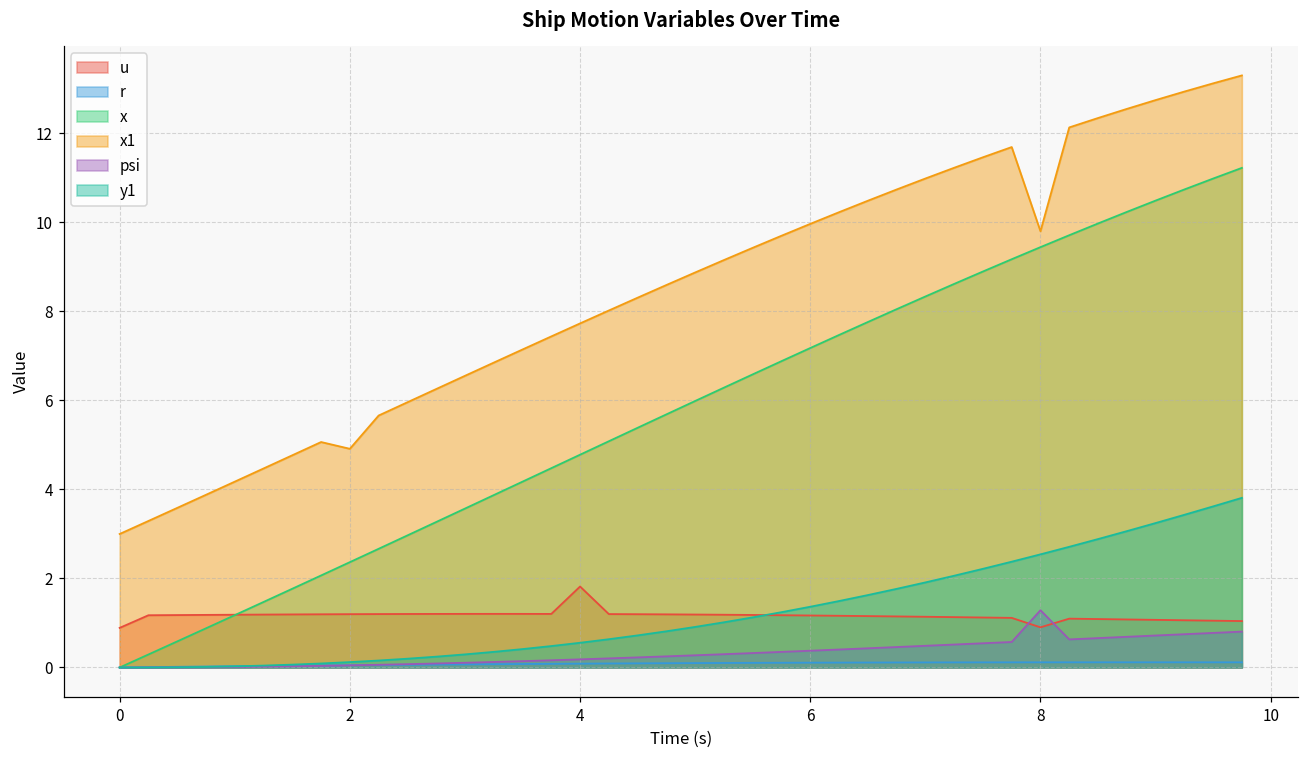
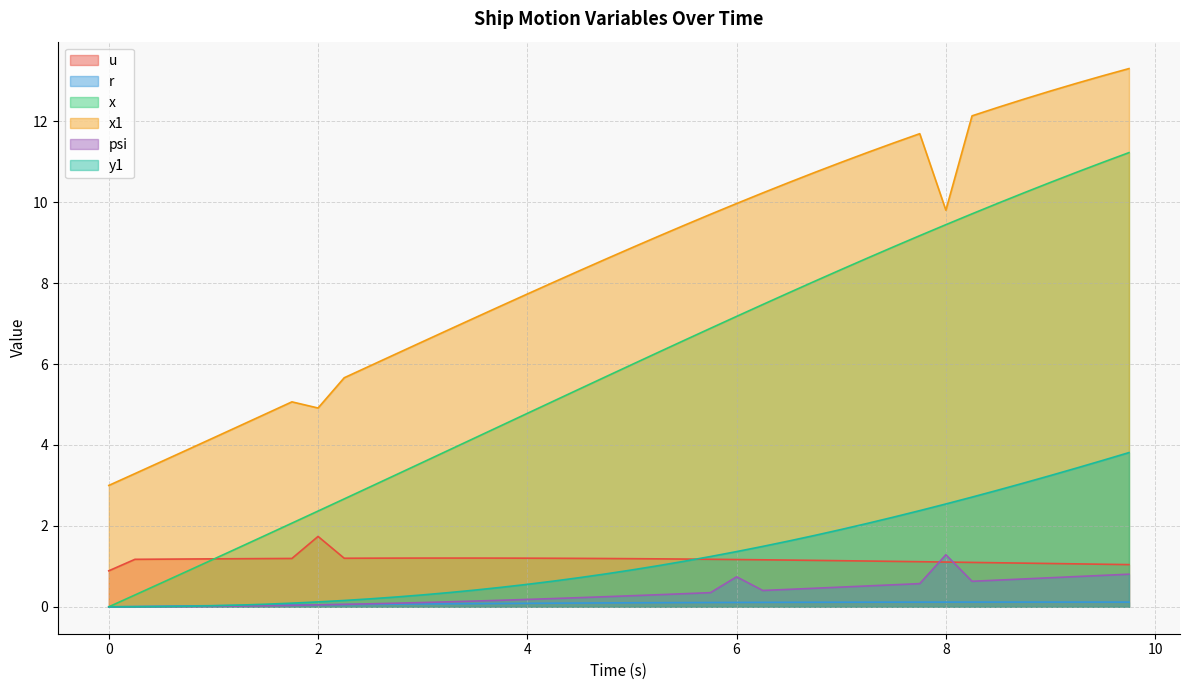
u, 2: 1.2 -> 1.7
u, 4: 1.8 -> 1.2
psi, 6: 0.4 -> 0.7
u, 8: 0.9 -> 1.1
